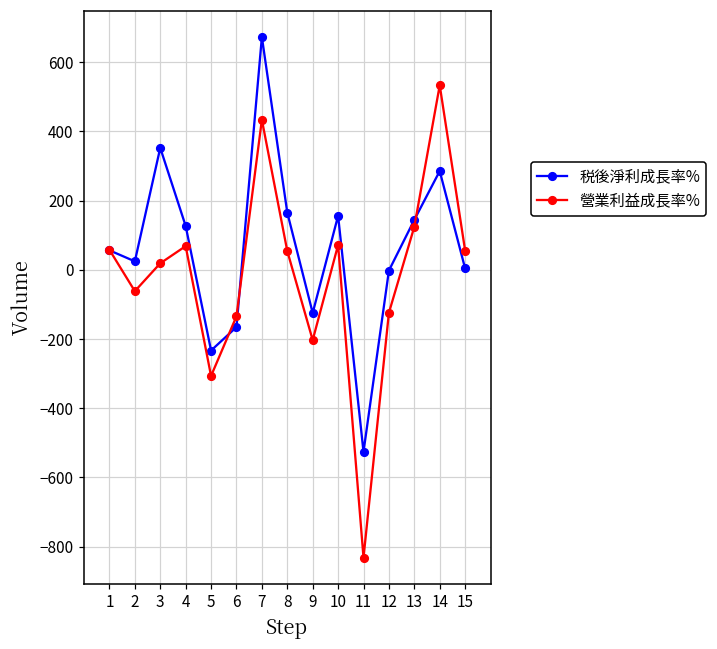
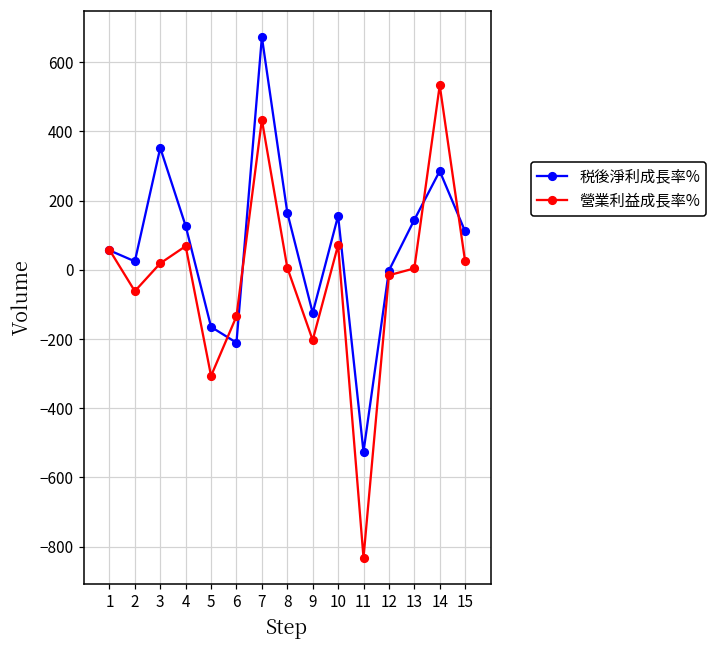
税後淨利成長率%, 5: -230 -> -170
税後淨利成長率%, 6: -170 -> -210
營業利益成長率%, 8: 50 -> 10
營業利益成長率%, 12: -120 -> -20
營業利益成長率%, 13: 120 -> 0
税後淨利成長率%, 15: 0 -> 110
營業利益成長率%, 15: 60 -> 20
